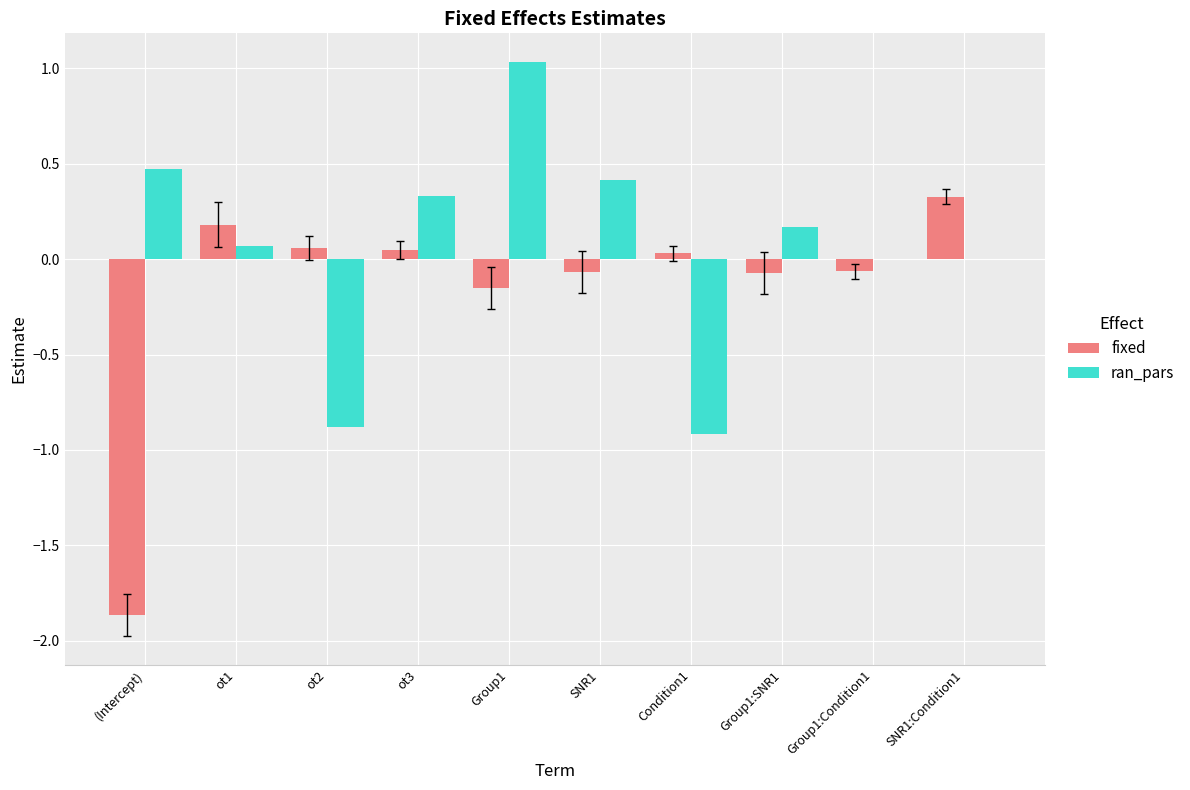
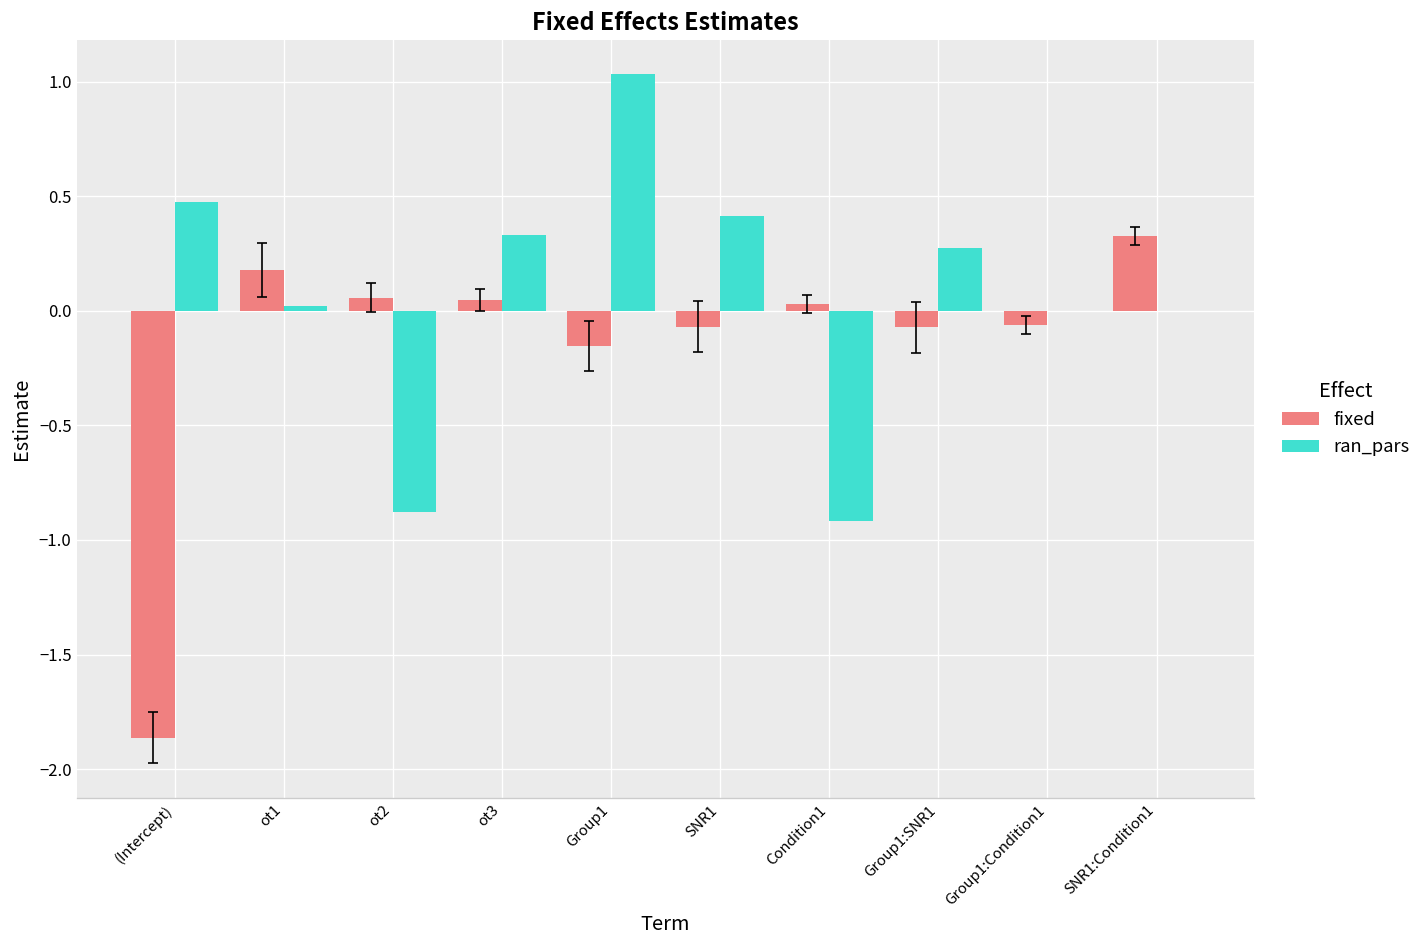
ran_pars, ot1: 0.07 -> 0.02
ran_pars, Group1:SNR1: 0.17 -> 0.27
